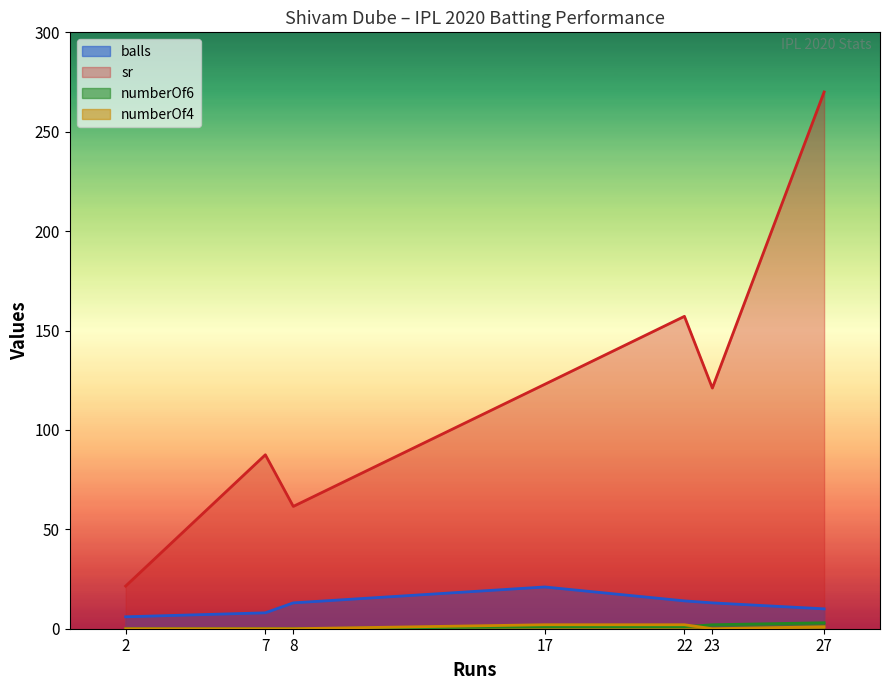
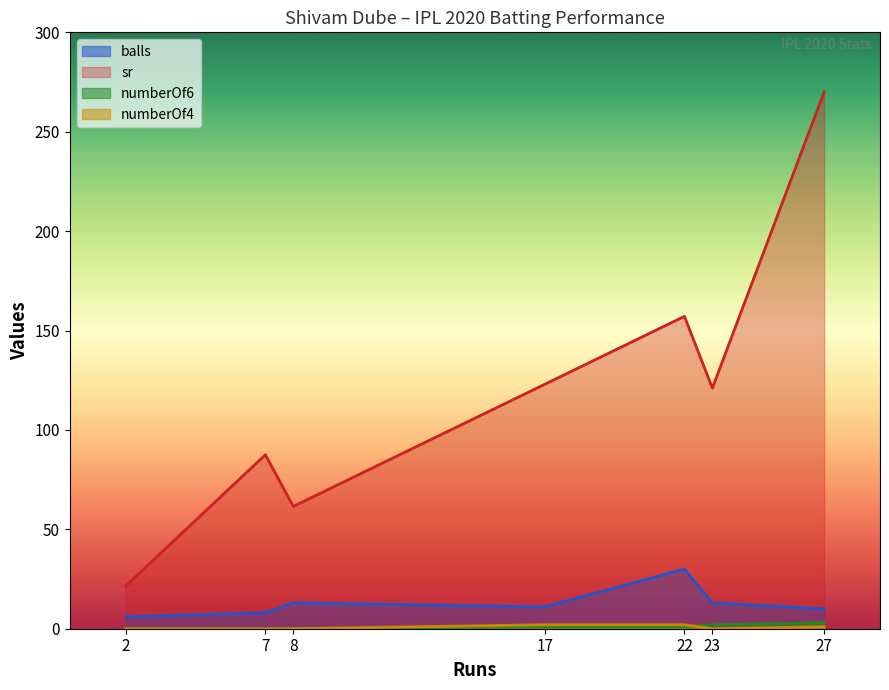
balls, 17: 21 -> 11
balls, 22: 14 -> 30
